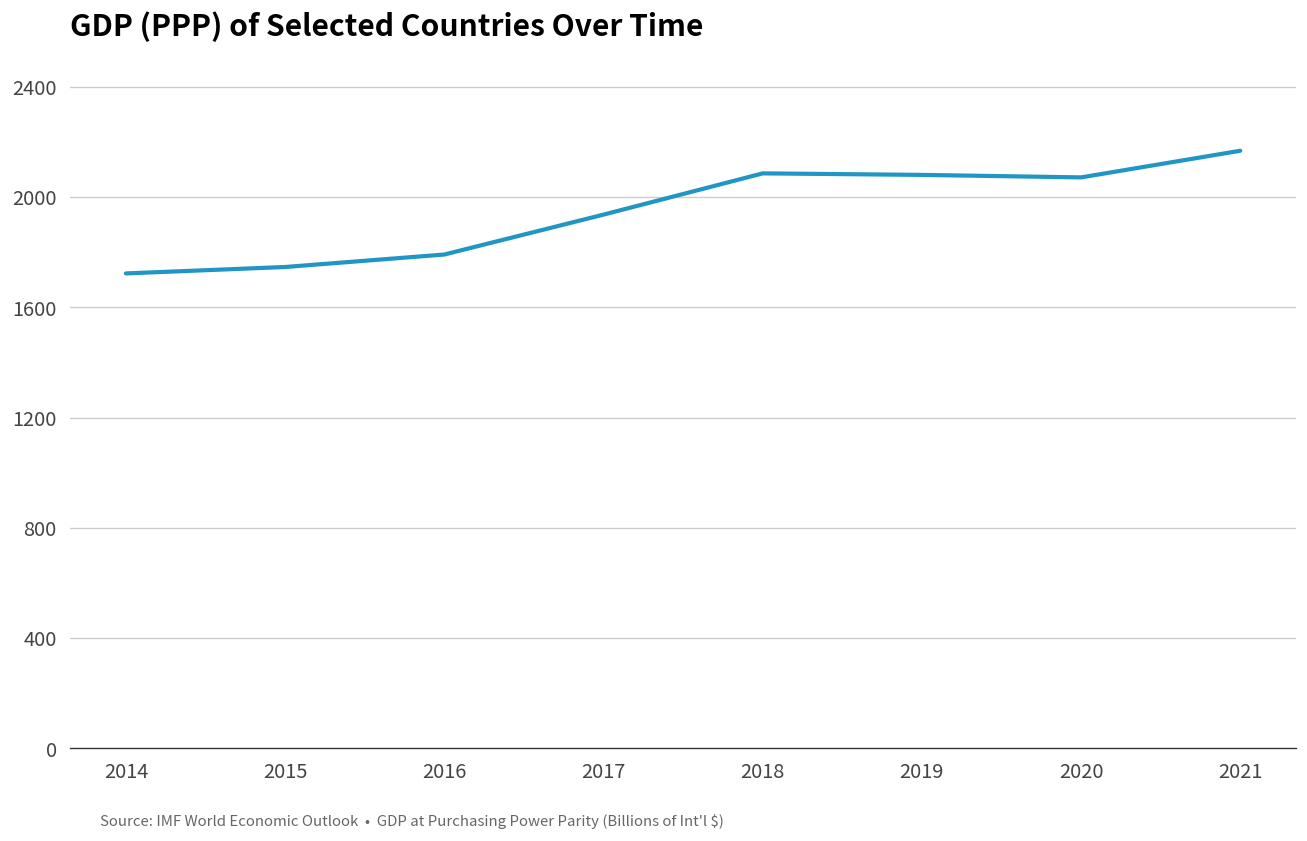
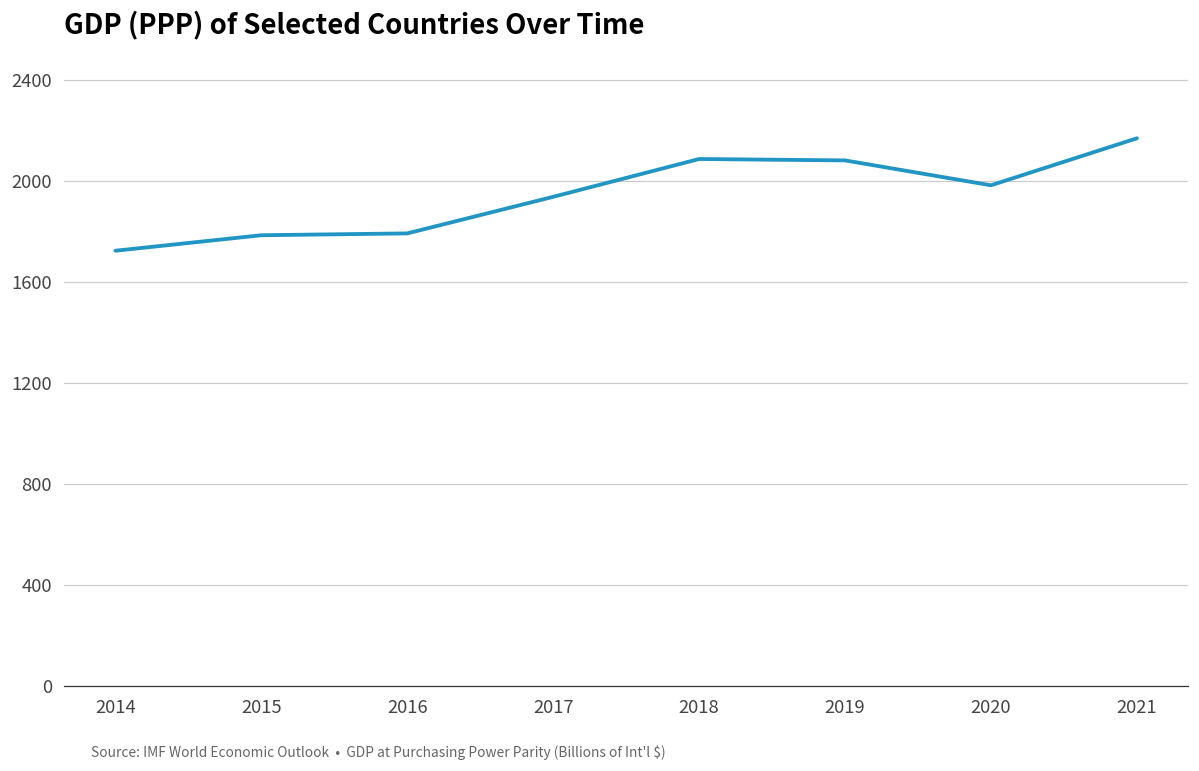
2015: 1750 -> 1780
2020: 2070 -> 1980
